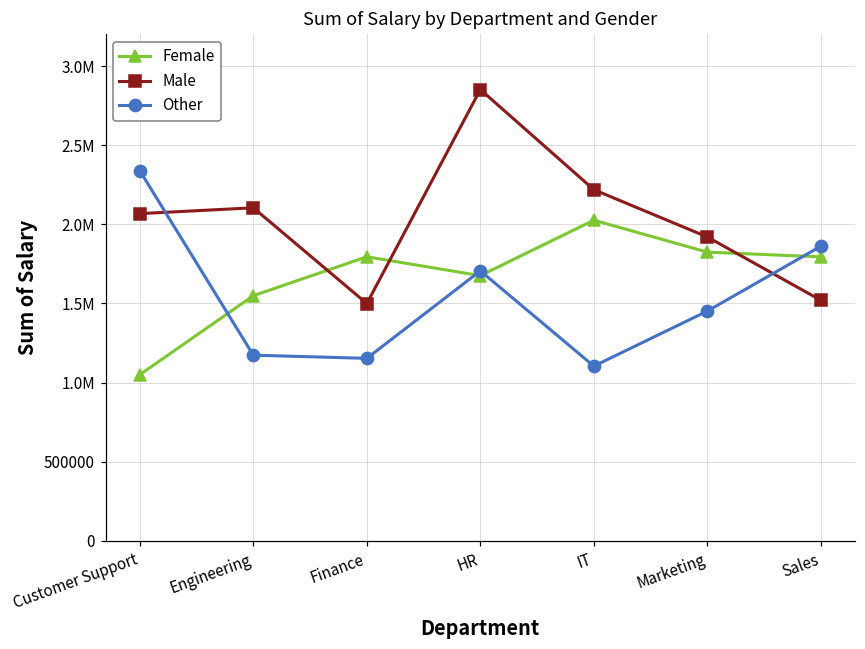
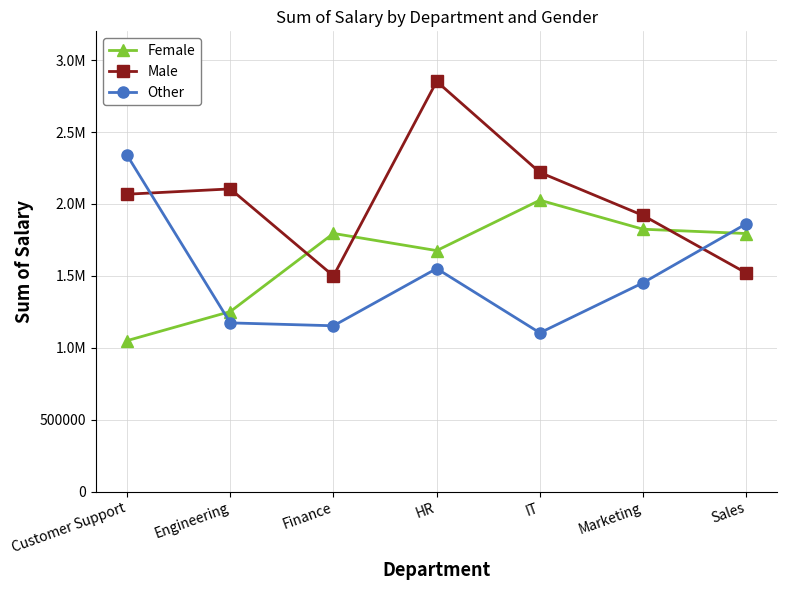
Female, Engineering: 1550000 -> 1250000
Other, HR: 1710000 -> 1550000
